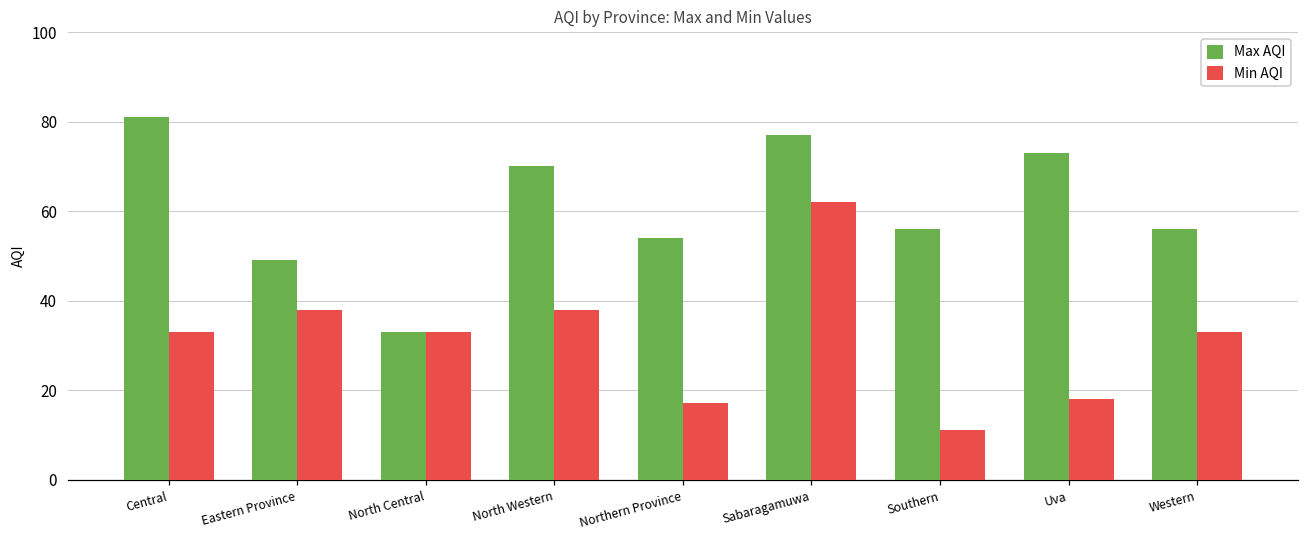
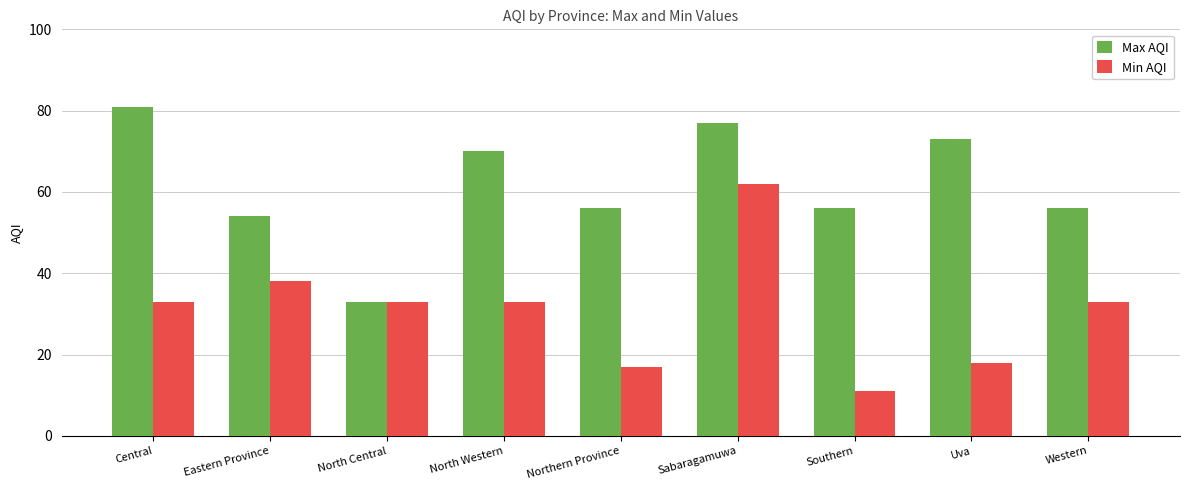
Max AQI, Eastern Province: 49 -> 54
Min AQI, North Western: 38 -> 33
Max AQI, Northern Province: 54 -> 56
